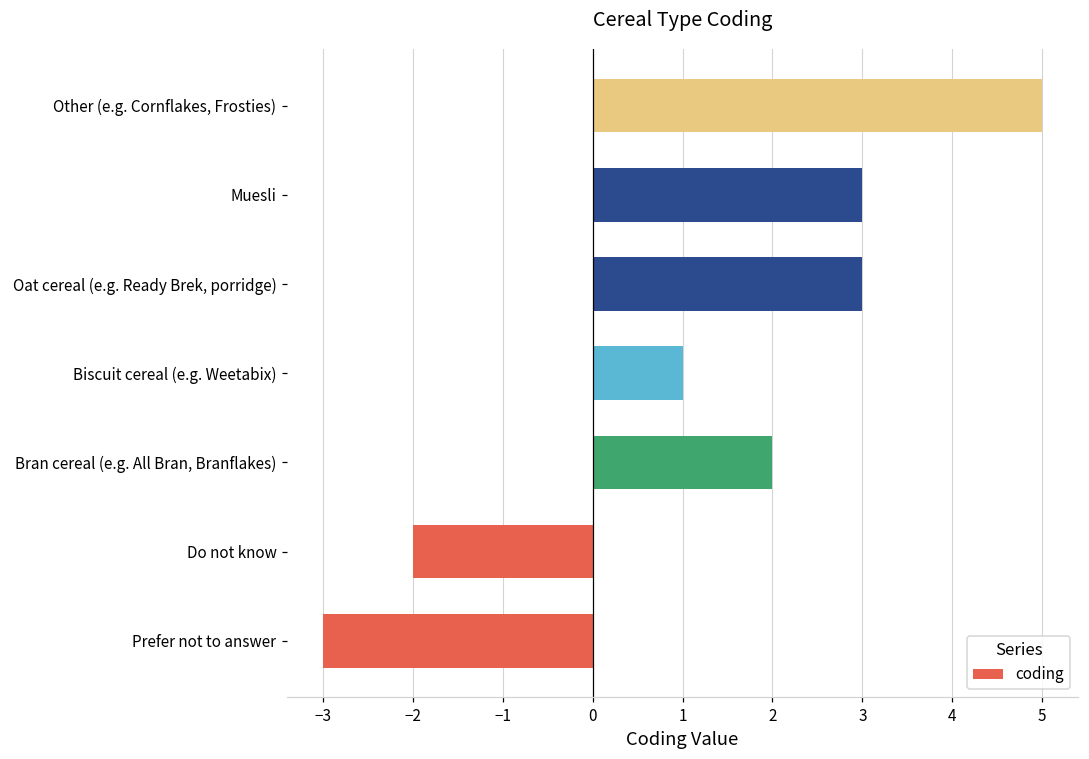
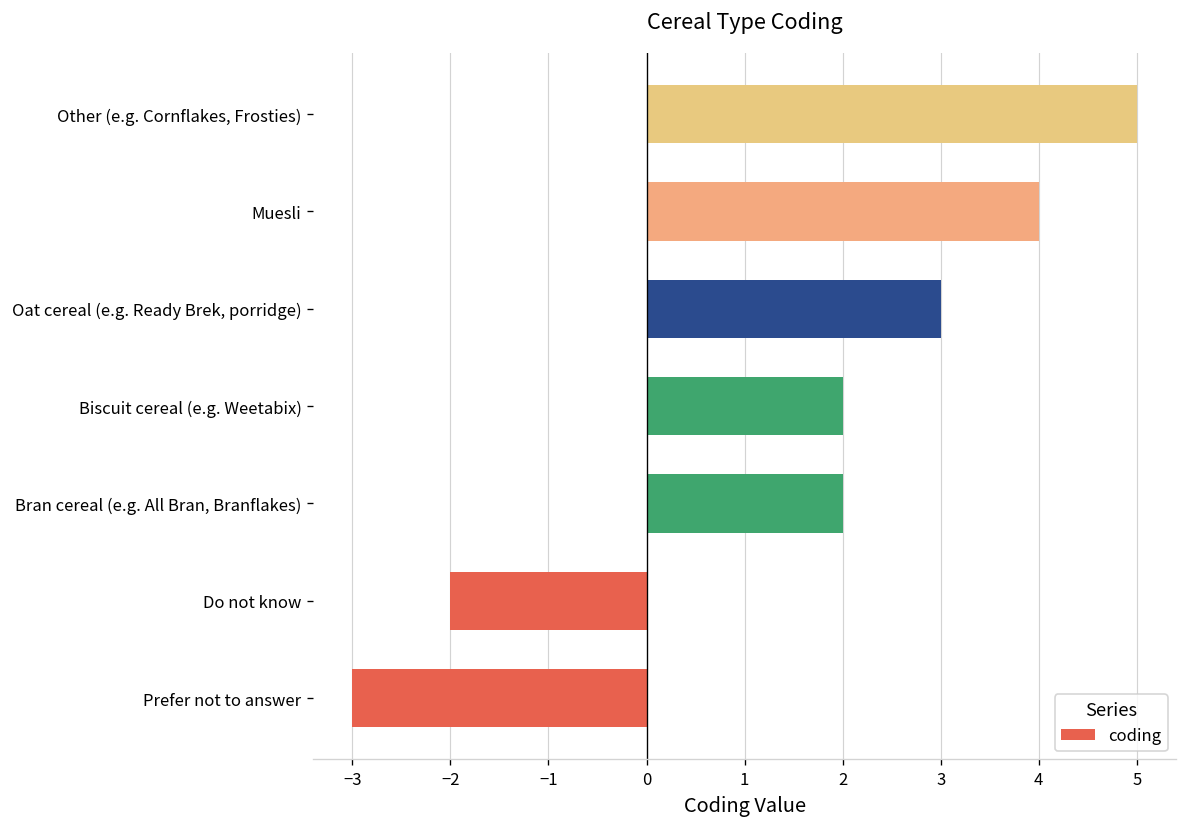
Muesli: 3 -> 4
Biscuit cereal (e.g. Weetabix): 1 -> 2
